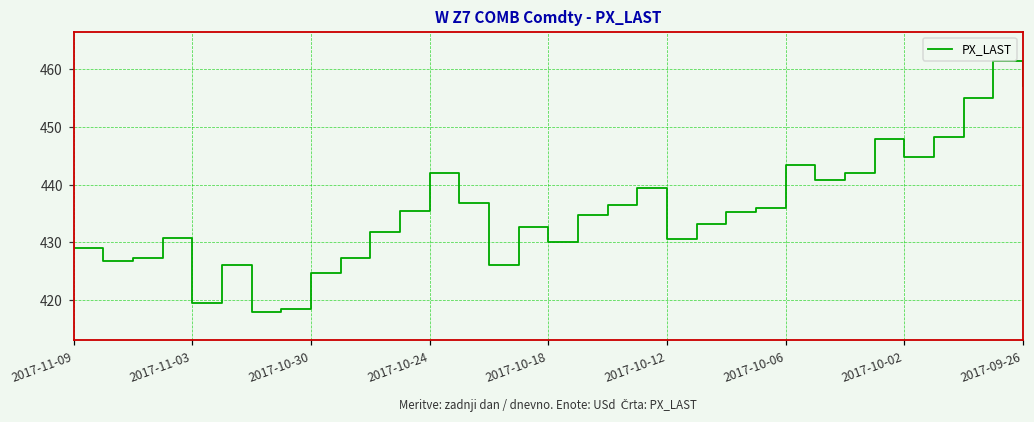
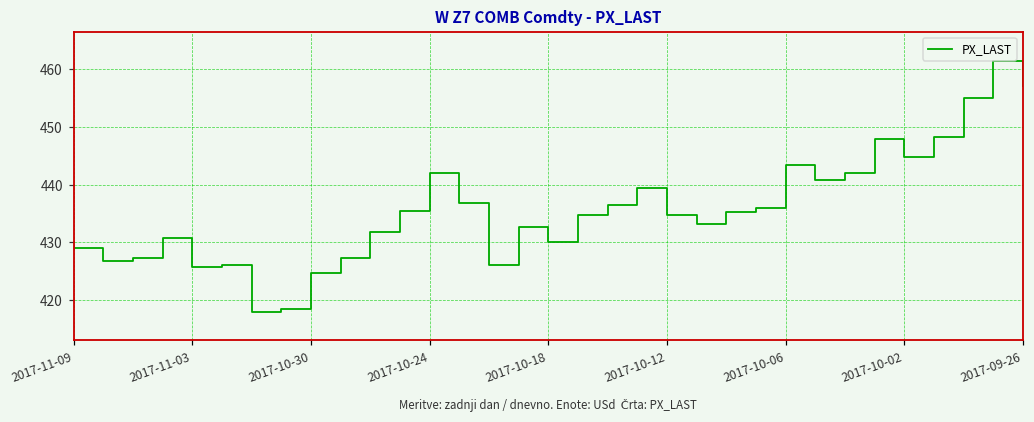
2017-11-03: 419 -> 426
2017-10-12: 431 -> 435
